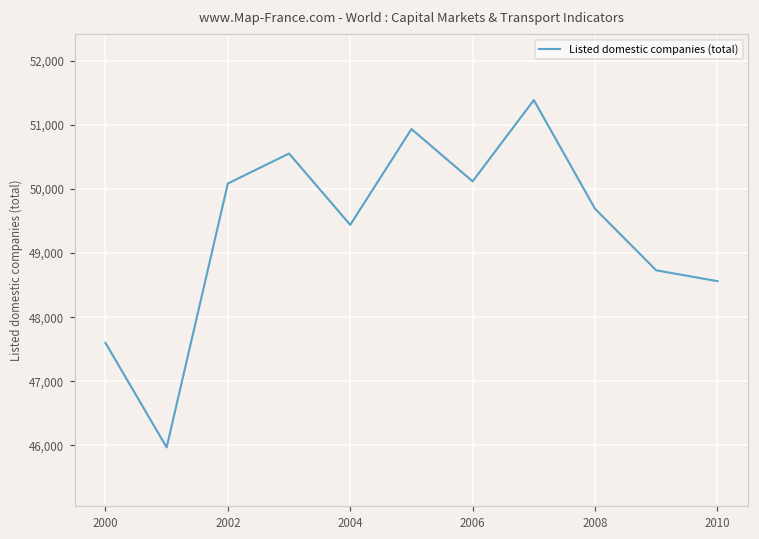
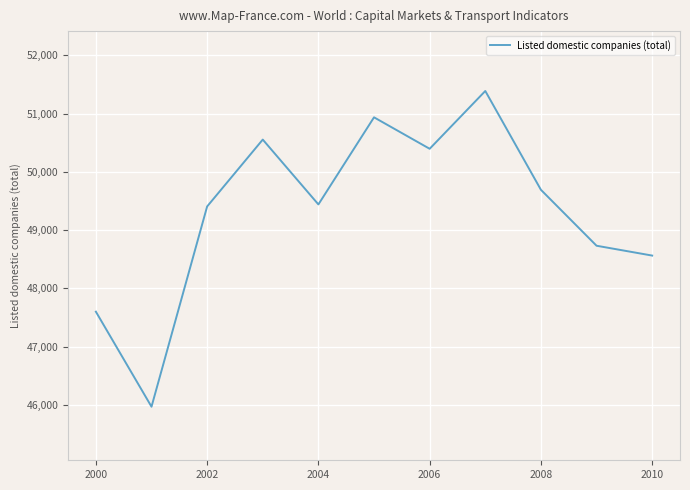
2002: 50,100 -> 49,400
2006: 50,100 -> 50,400
